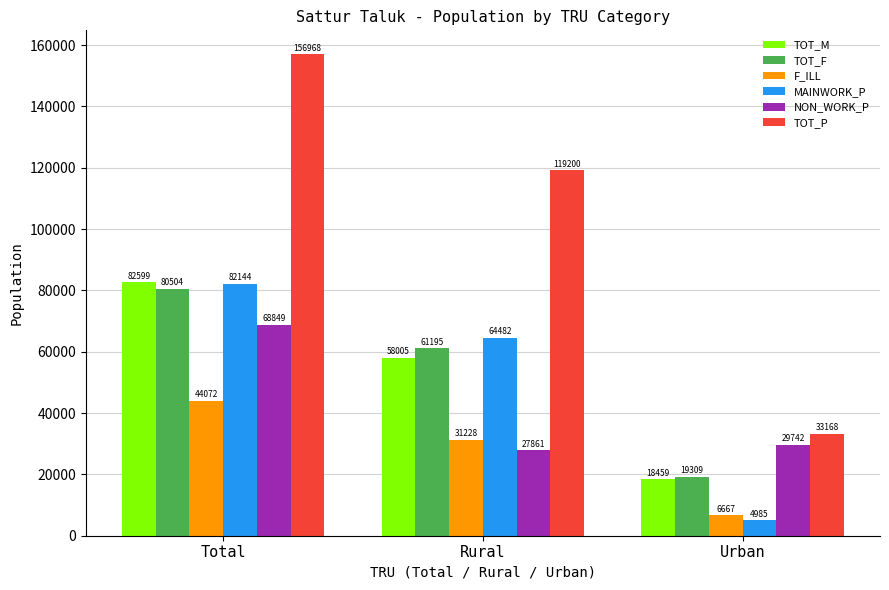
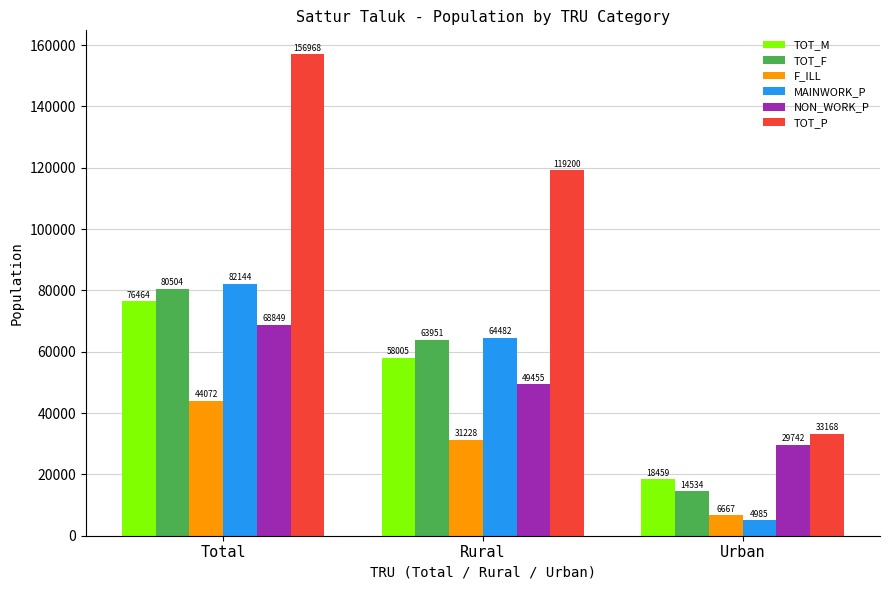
TOT_M, Total: 82599 -> 76464
TOT_F, Rural: 61195 -> 63951
NON_WORK_P, Rural: 27861 -> 49455
TOT_F, Urban: 19309 -> 14534
